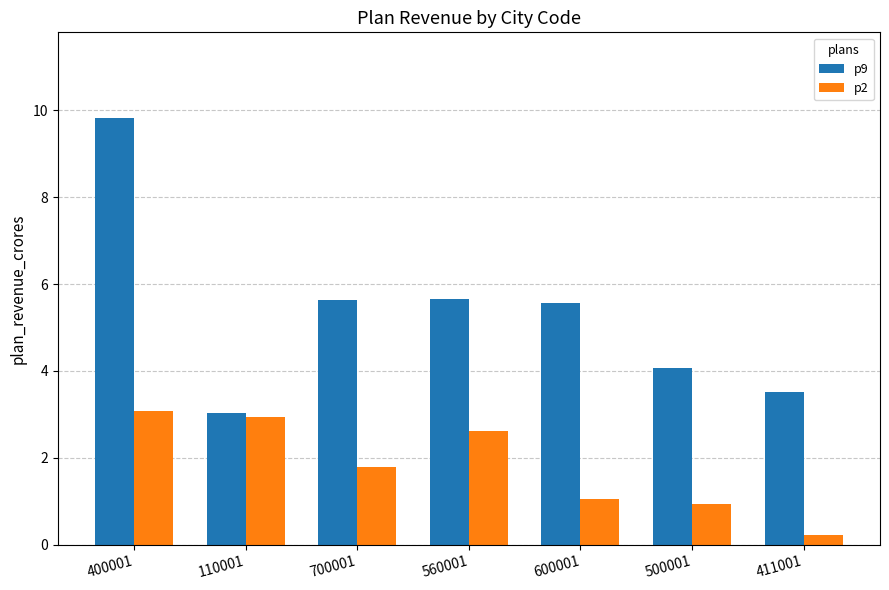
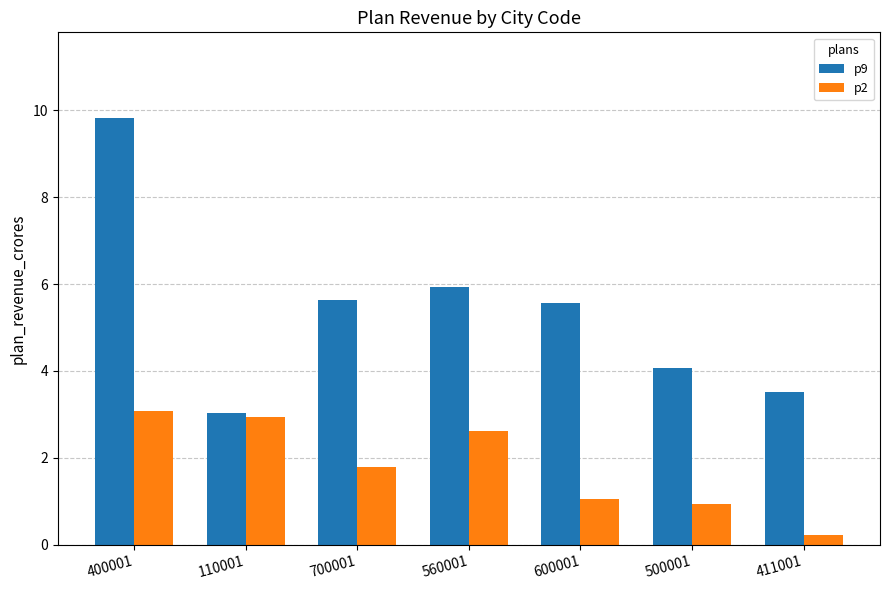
p9, 560001: 5.7 -> 5.9
